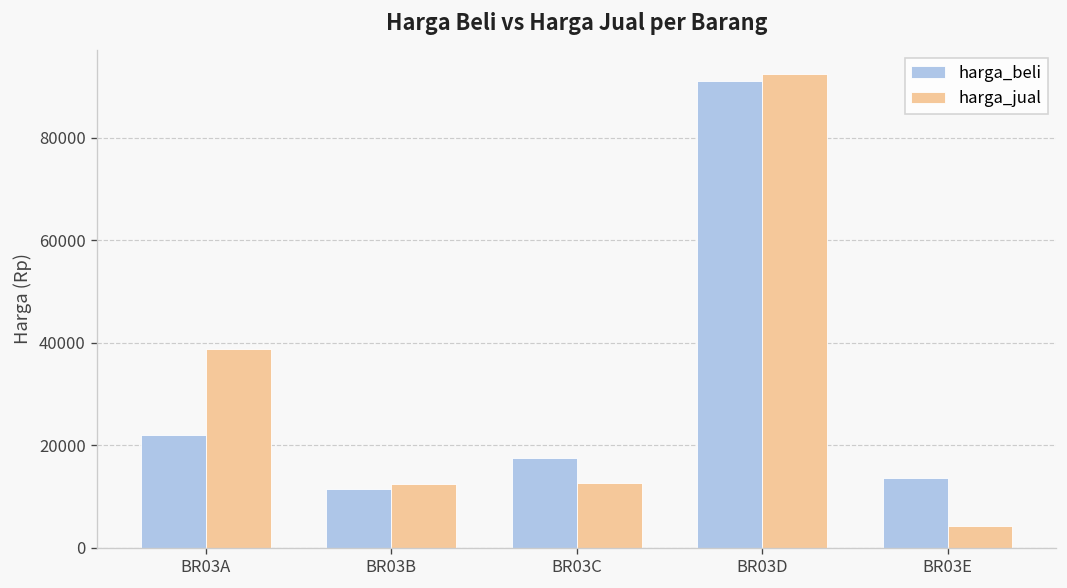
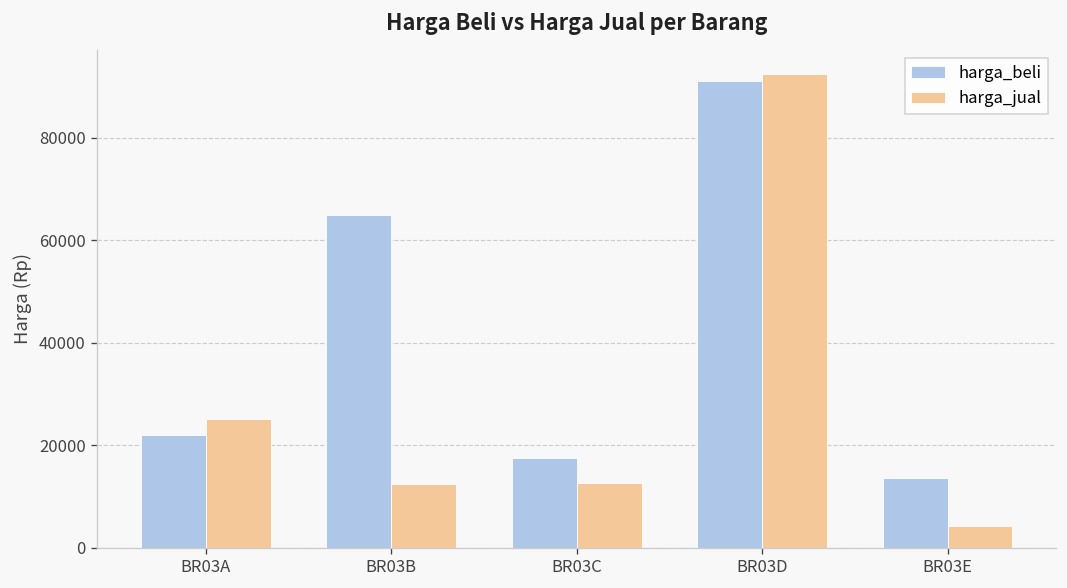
harga_jual, BR03A: 39000 -> 25000
harga_beli, BR03B: 12000 -> 65000
